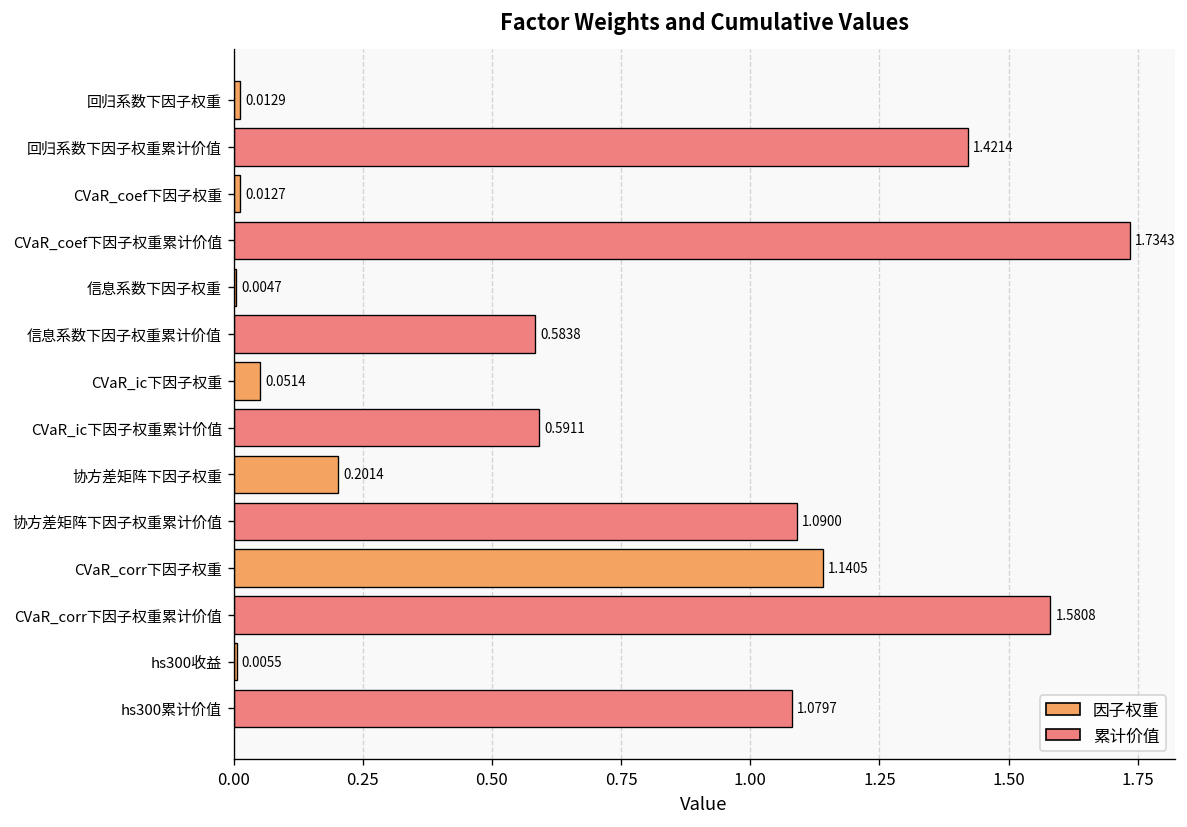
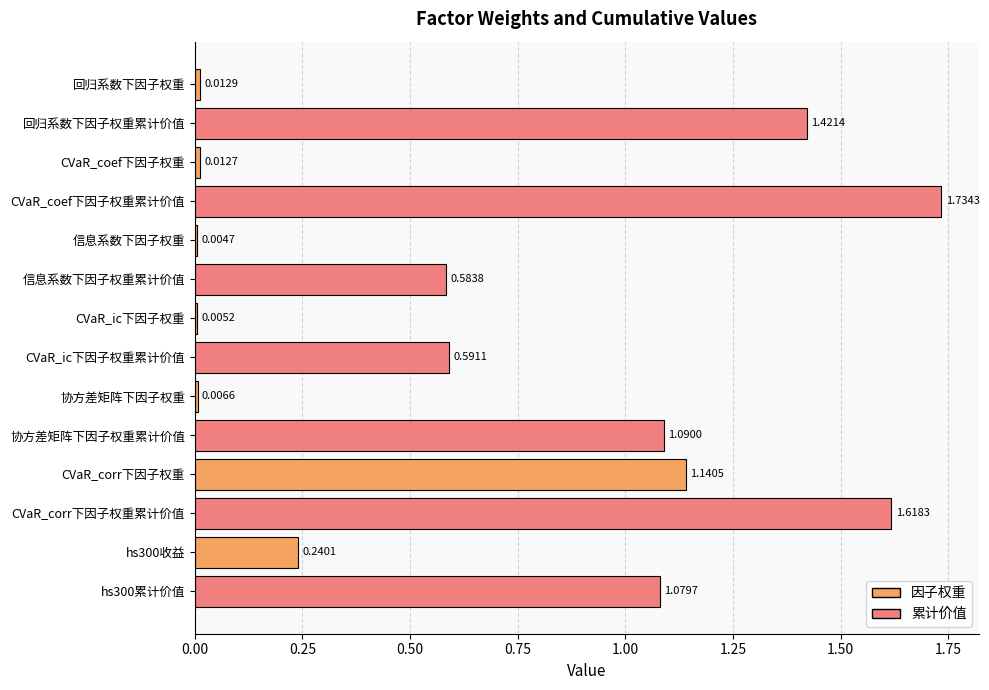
CVaR_ic下因子权重: 0.0514 -> 0.0052
协方差矩阵下因子权重: 0.2014 -> 0.0066
CVaR_corr下因子权重累计价值: 1.5808 -> 1.6183
hs300收益: 0.0055 -> 0.2401
